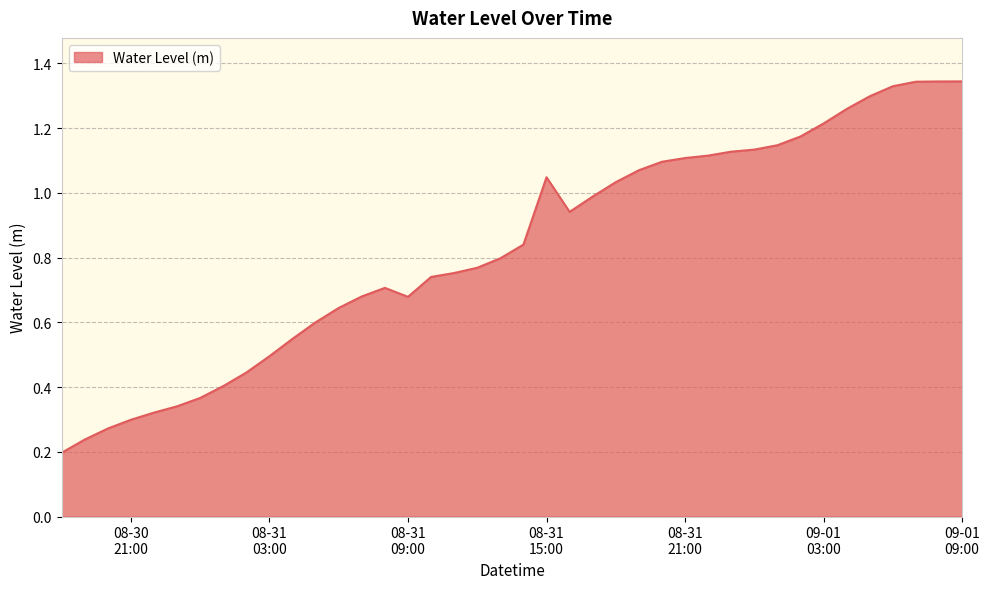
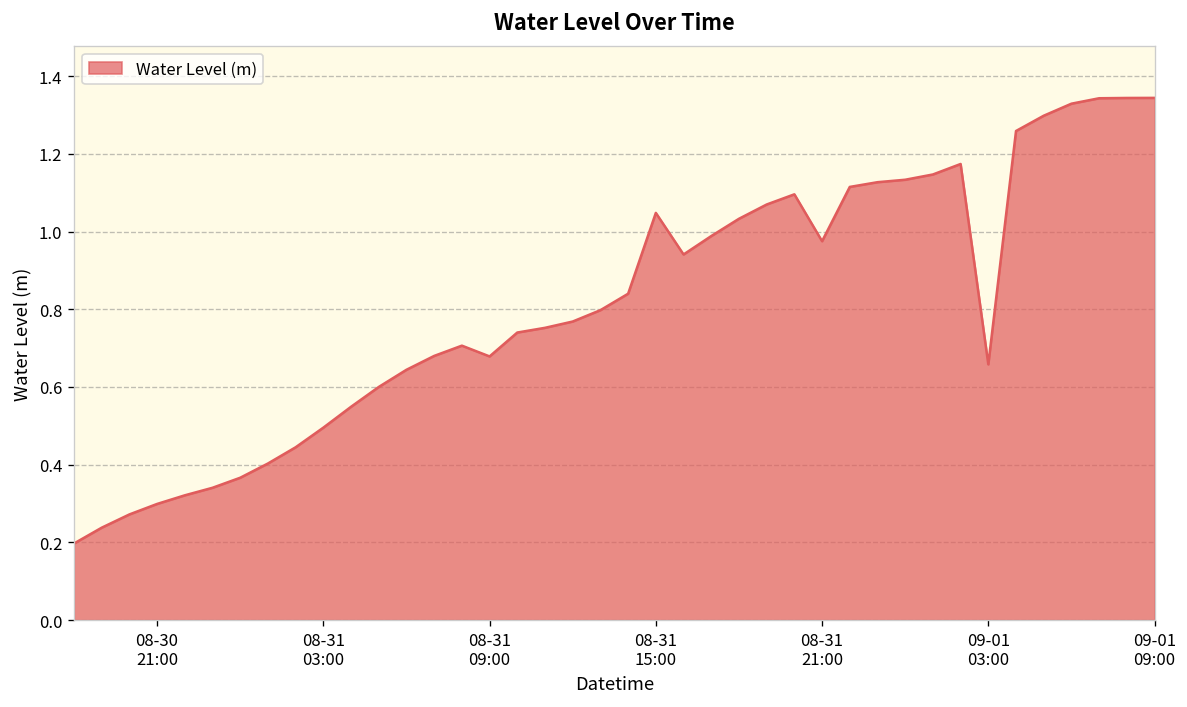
08-31 21:00: 1.11 -> 0.98
09-01 03:00: 1.21 -> 0.66
